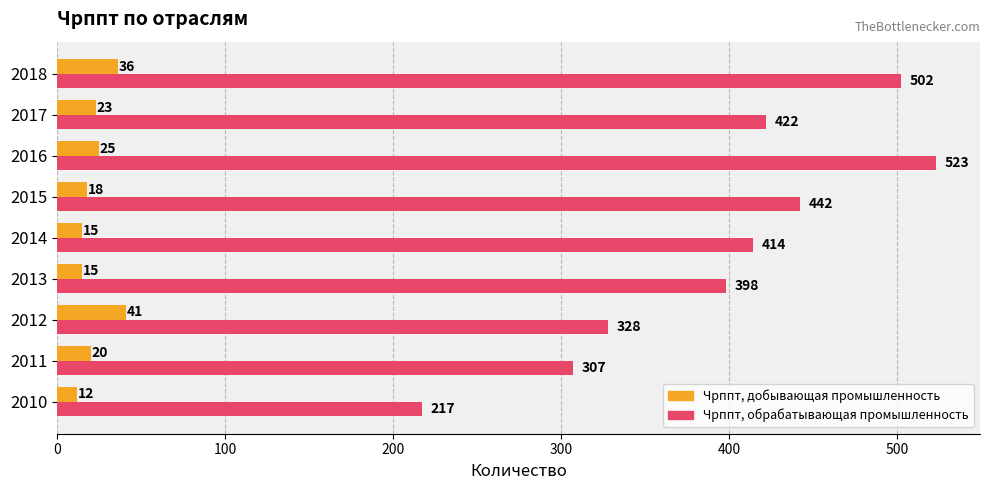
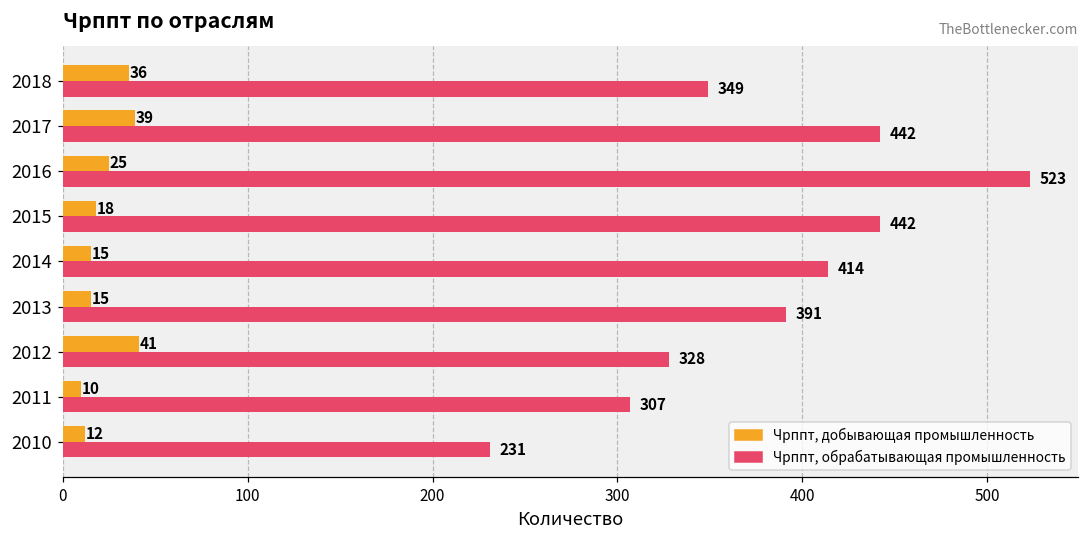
Чрппт, обрабатывающая промышленность, 2018: 502 -> 349
Чрппт, добывающая промышленность, 2017: 23 -> 39
Чрппт, обрабатывающая промышленность, 2017: 422 -> 442
Чрппт, обрабатывающая промышленность, 2013: 398 -> 391
Чрппт, добывающая промышленность, 2011: 20 -> 10
Чрппт, обрабатывающая промышленность, 2010: 217 -> 231
